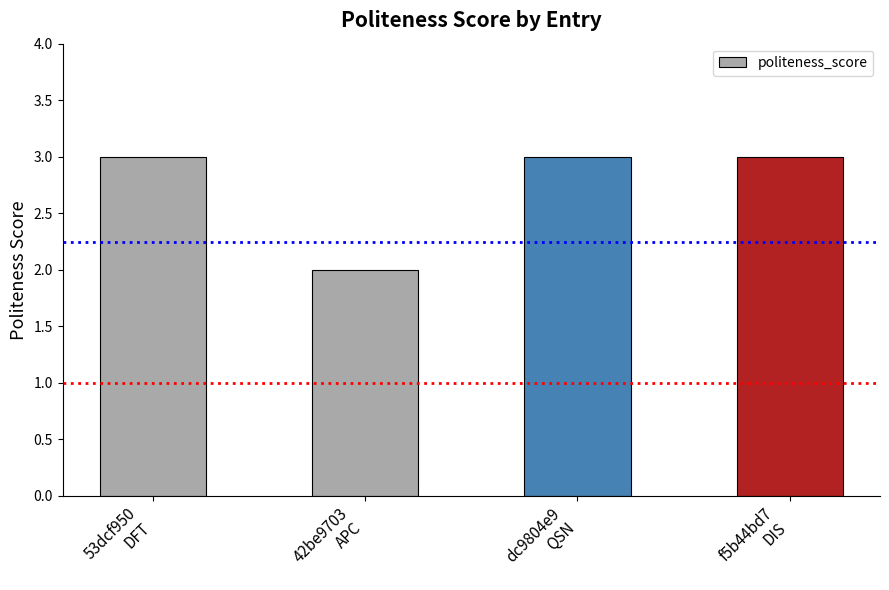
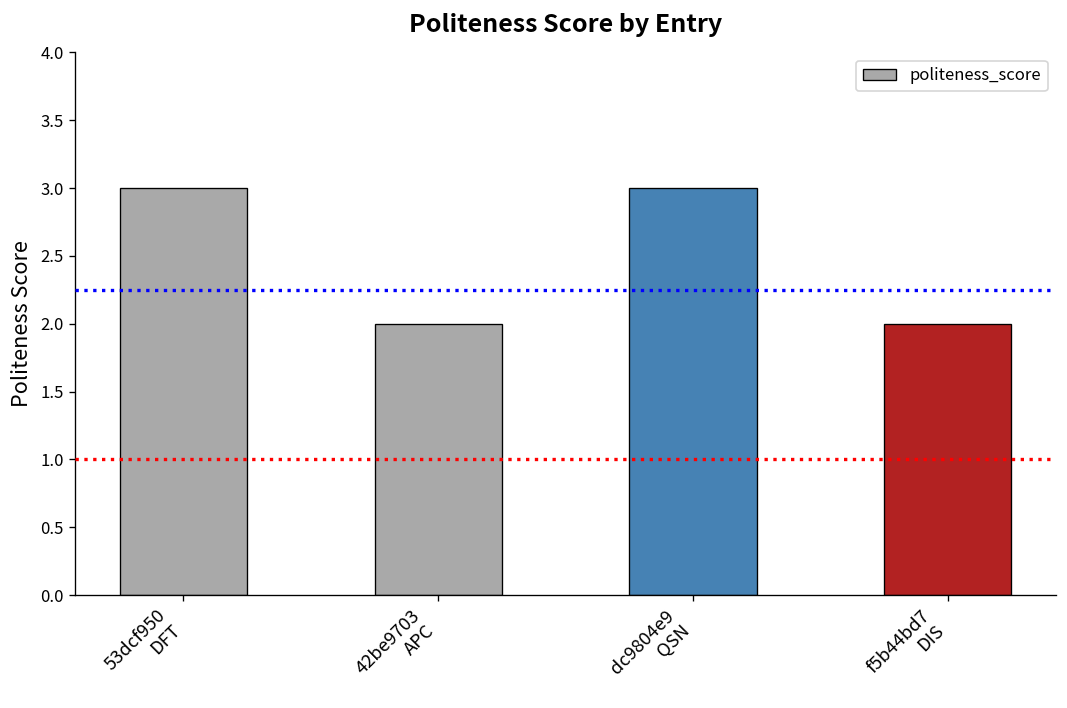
f5b44bd7 DIS: 3 -> 2
